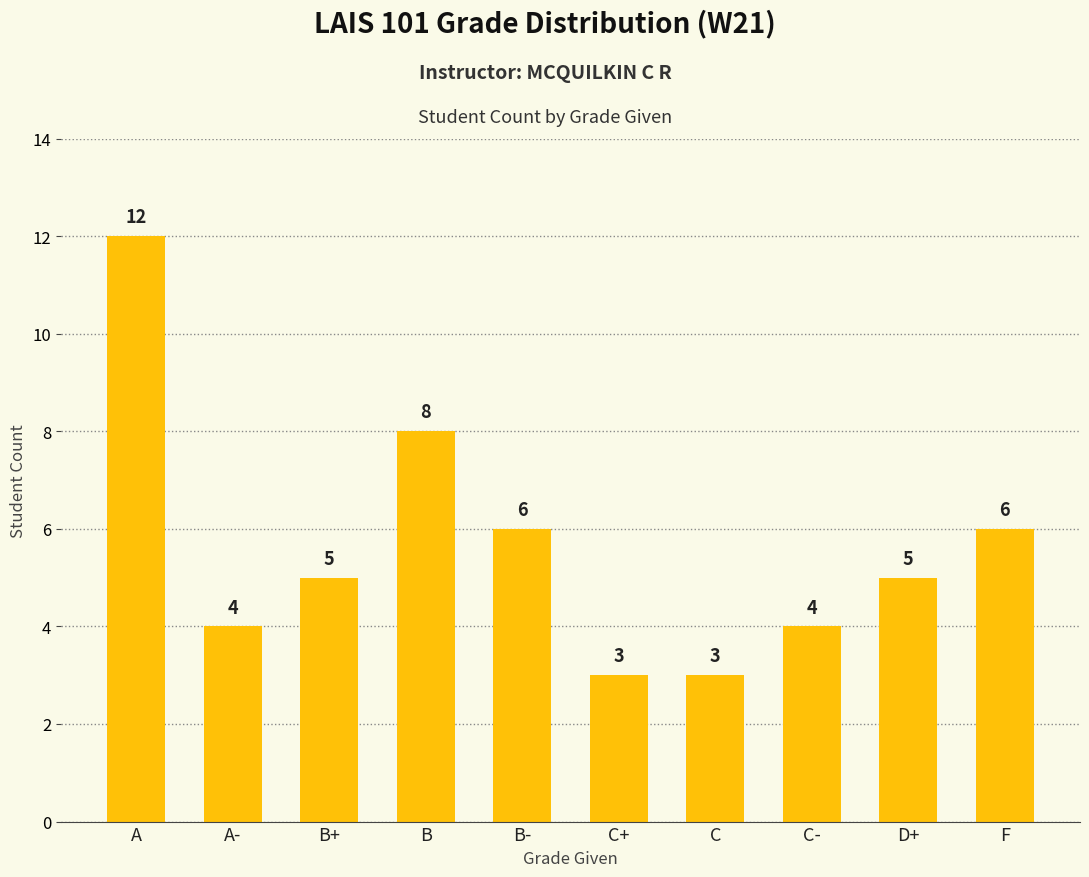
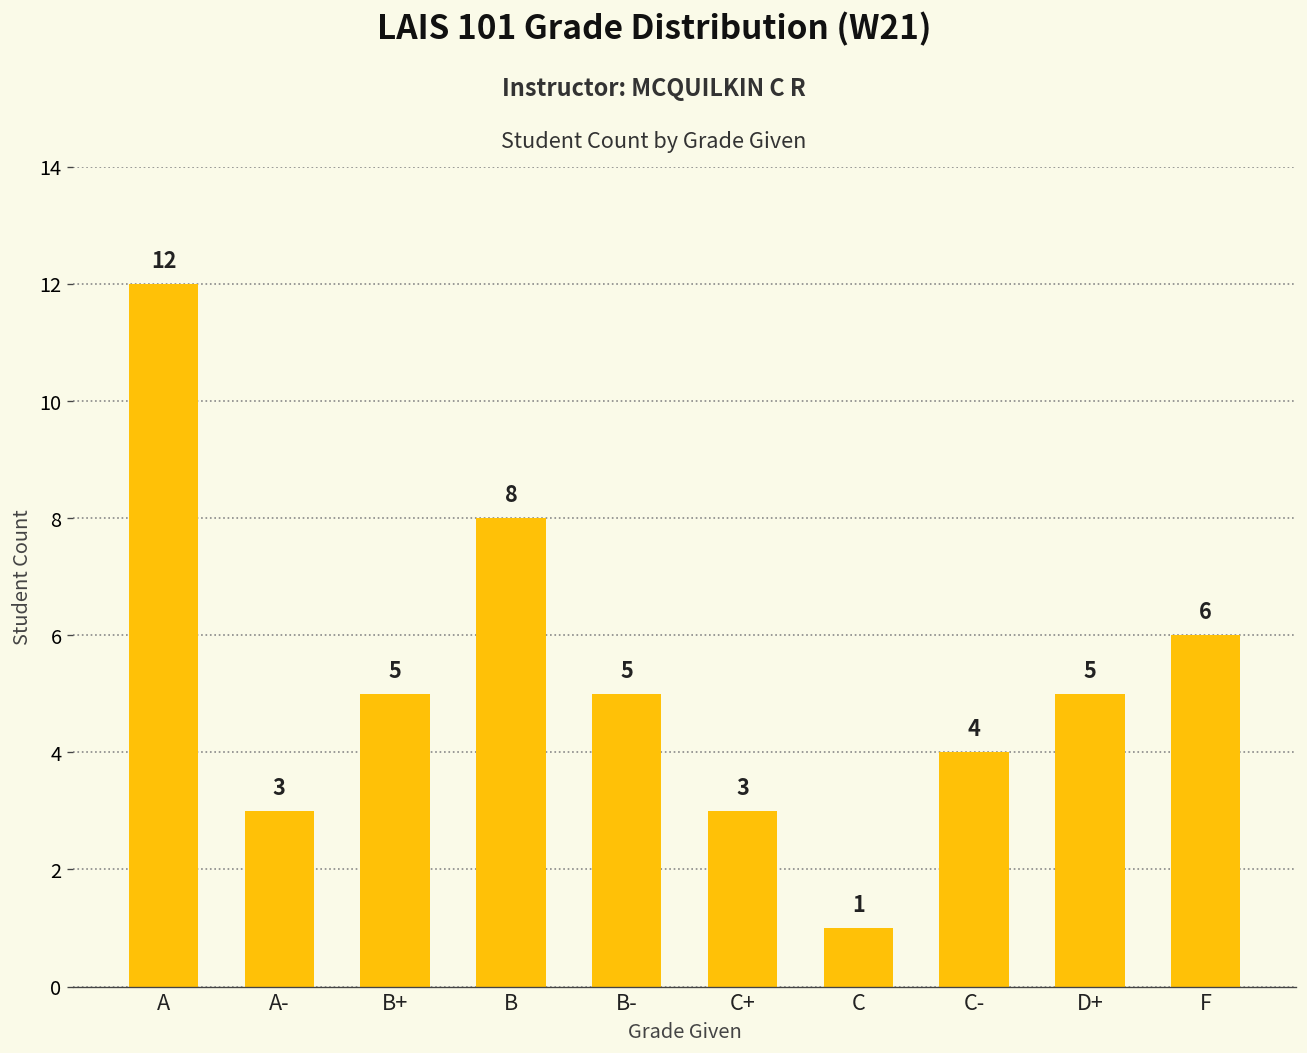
A-: 4 -> 3
B-: 6 -> 5
C: 3 -> 1
